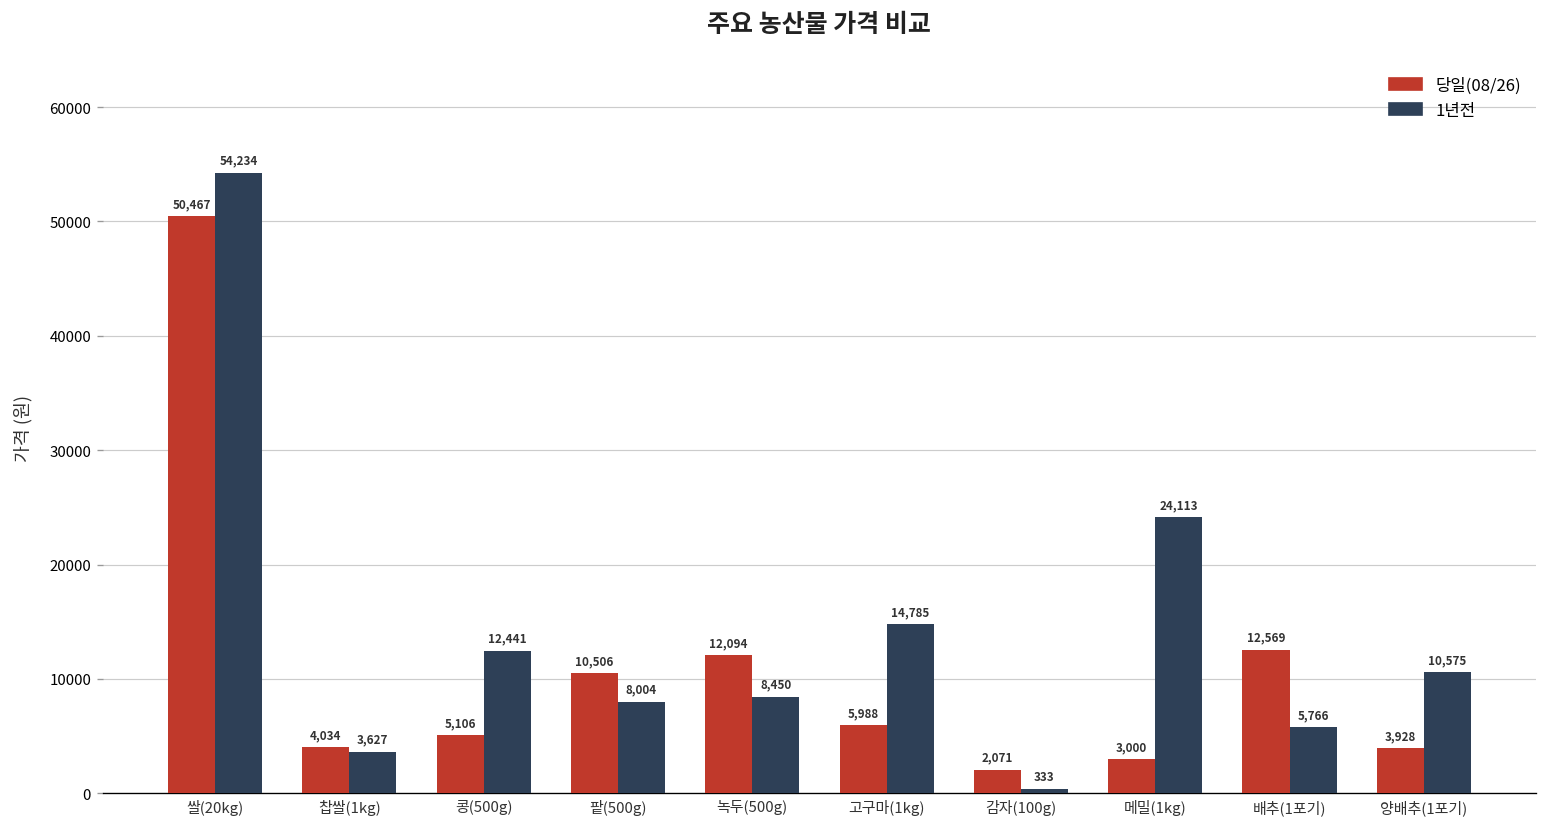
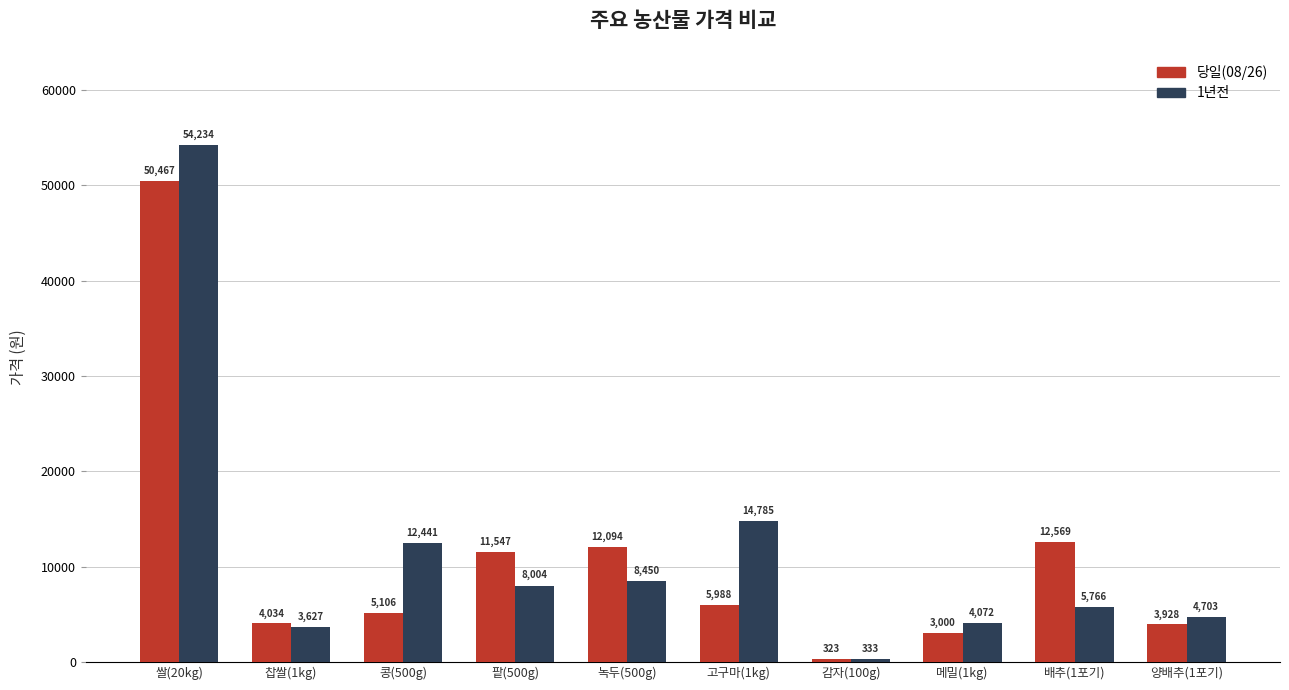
당일(08/26), 팥(500g): 10,506 -> 11,547
당일(08/26), 감자(100g): 2,071 -> 323
1년전, 메밀(1kg): 24,113 -> 4,072
1년전, 양배추(1포기): 10,575 -> 4,703
